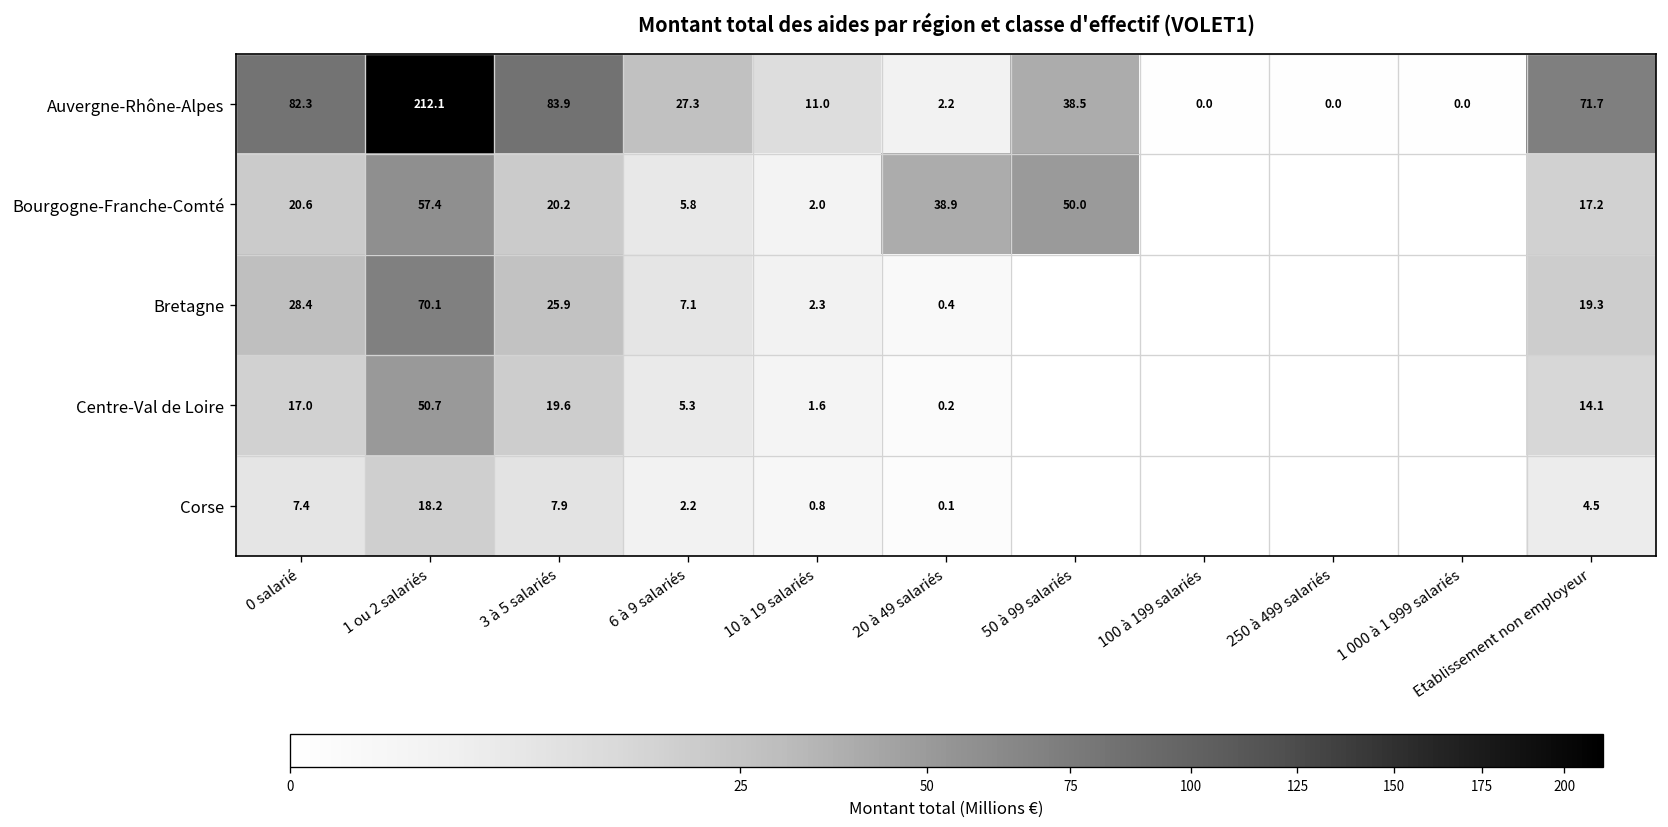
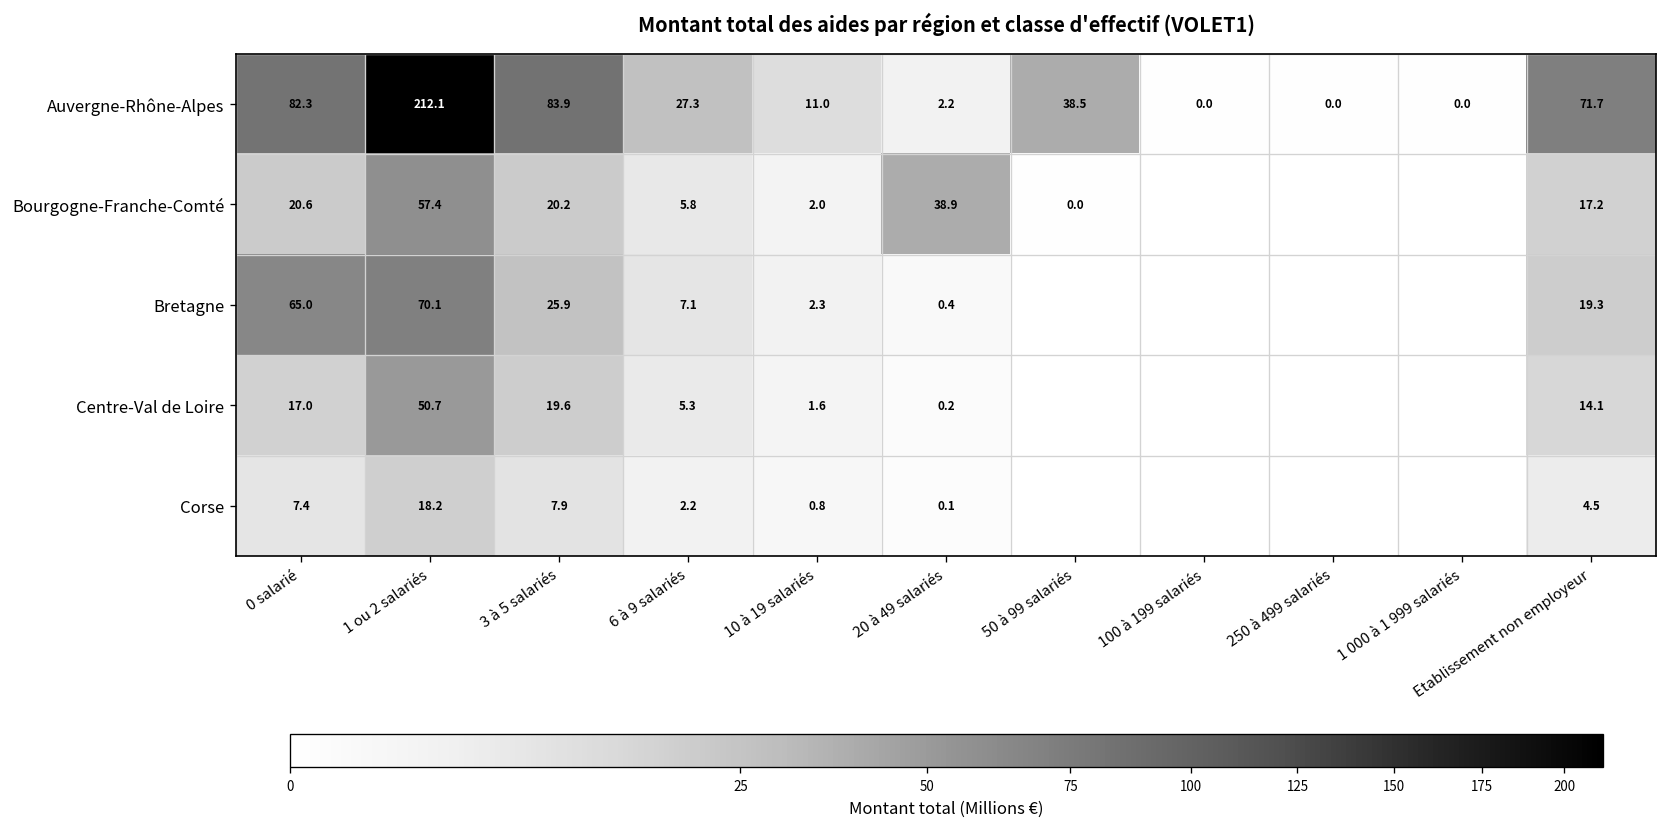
Bourgogne-Franche-Comté, 50 à 99 salariés: 50.0 -> 0.0
Bretagne, 0 salarié: 28.4 -> 65.0
